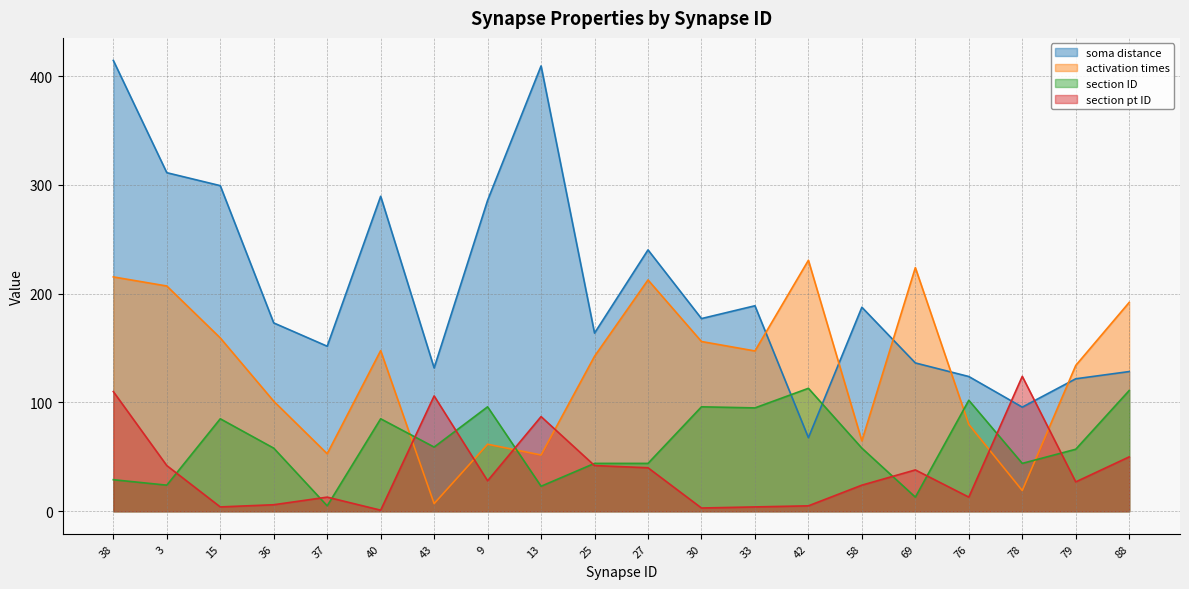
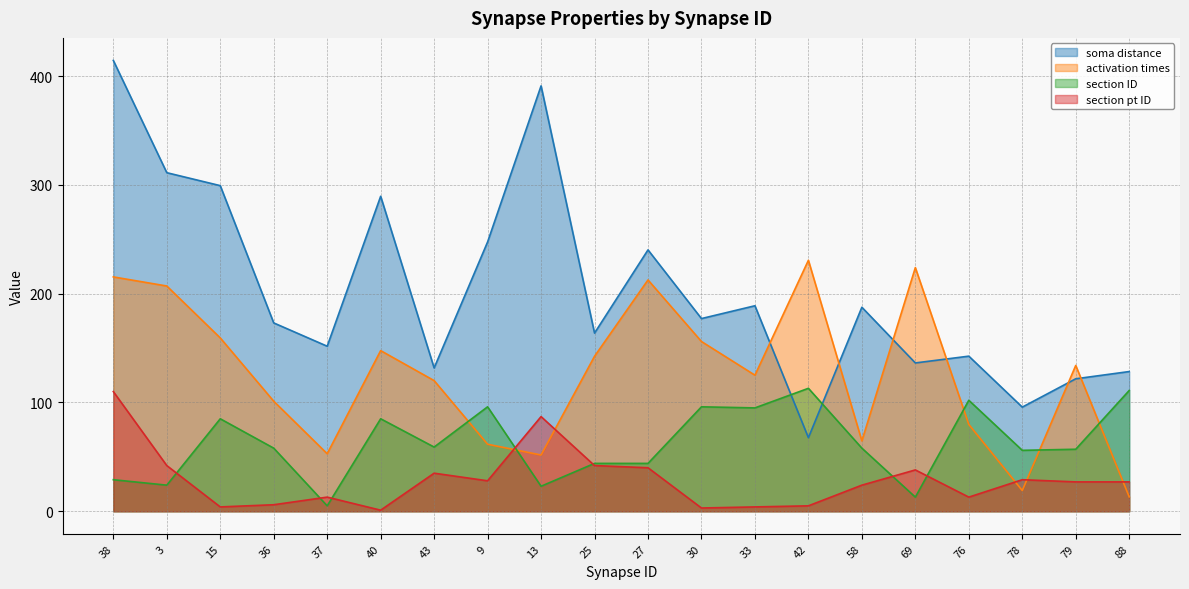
activation times, 43: 7 -> 120
section pt ID, 43: 106 -> 35
soma distance, 9: 286 -> 248
soma distance, 13: 409 -> 391
activation times, 33: 147 -> 125
soma distance, 76: 124 -> 143
section ID, 78: 44 -> 56
section pt ID, 78: 124 -> 29
activation times, 88: 192 -> 13
section pt ID, 88: 50 -> 27
